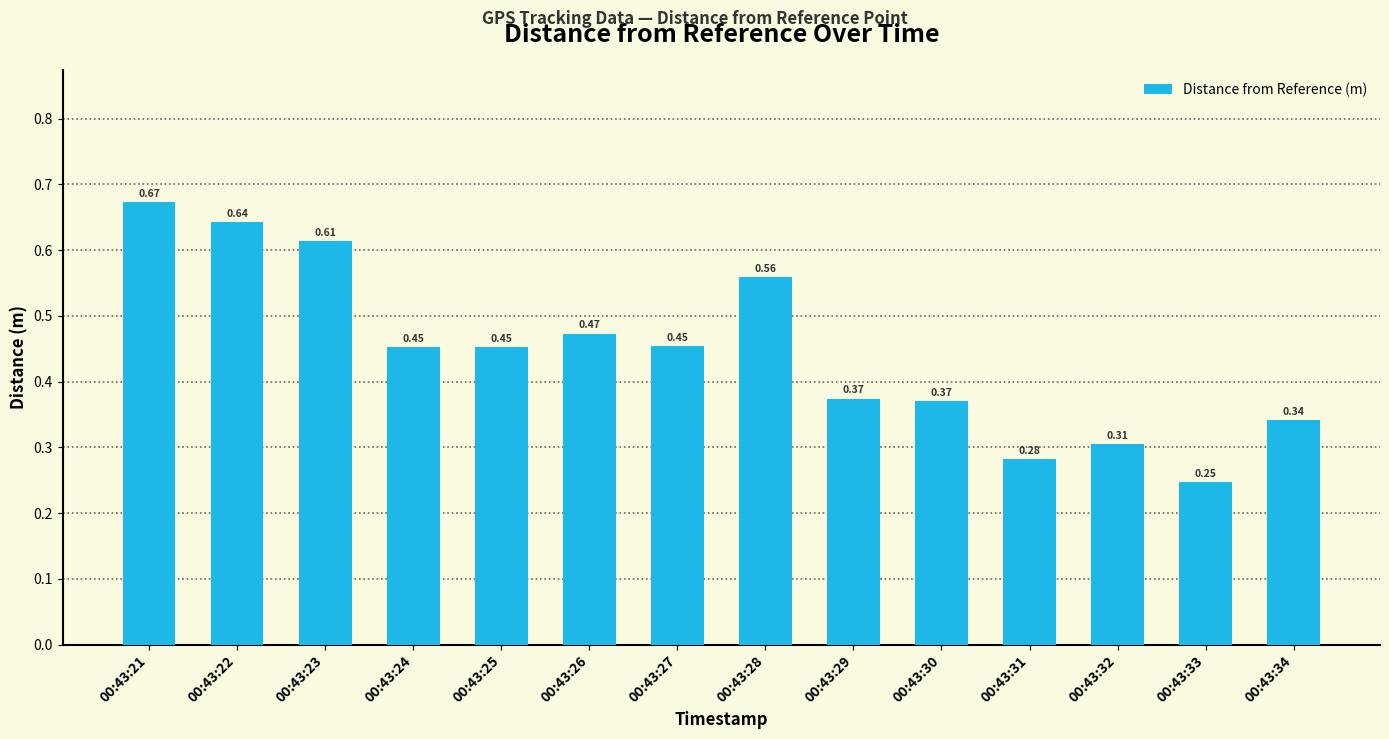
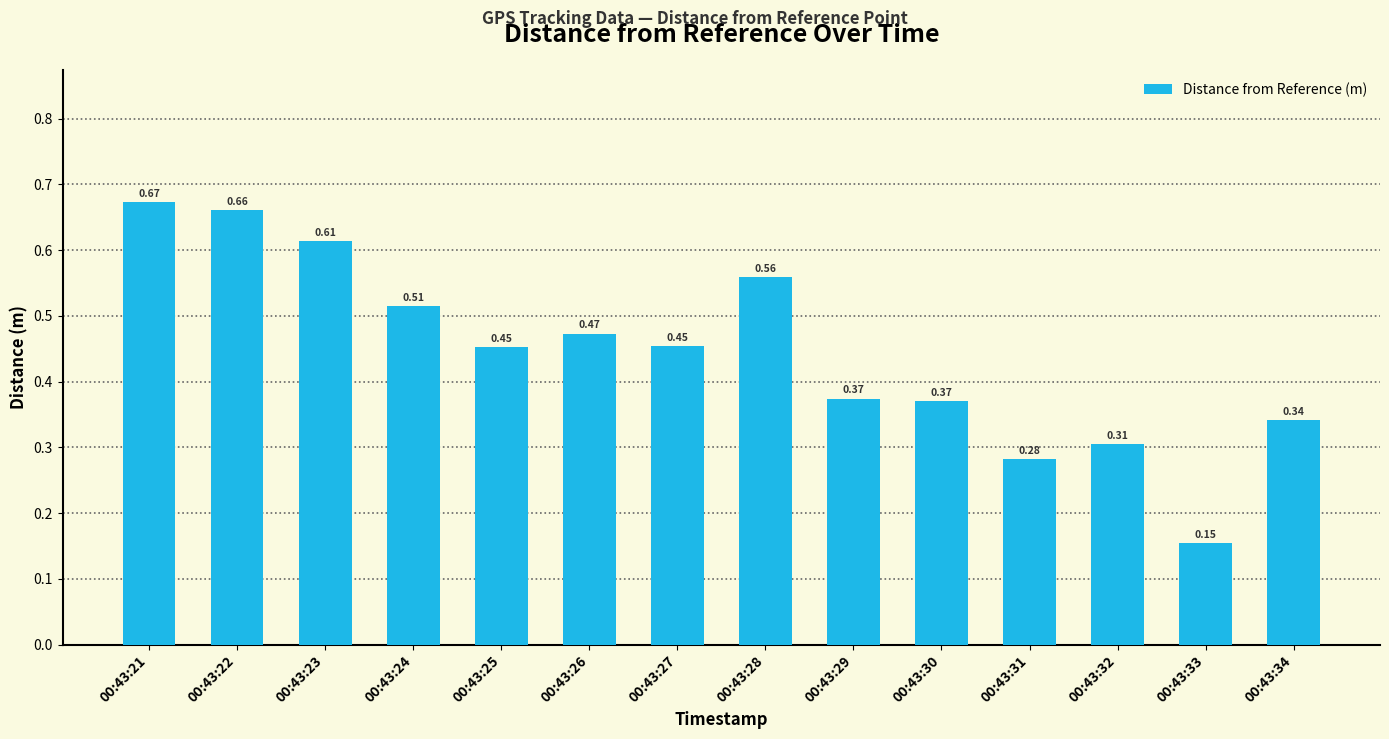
00:43:22: 0.64 -> 0.66
00:43:24: 0.45 -> 0.51
00:43:33: 0.25 -> 0.15
